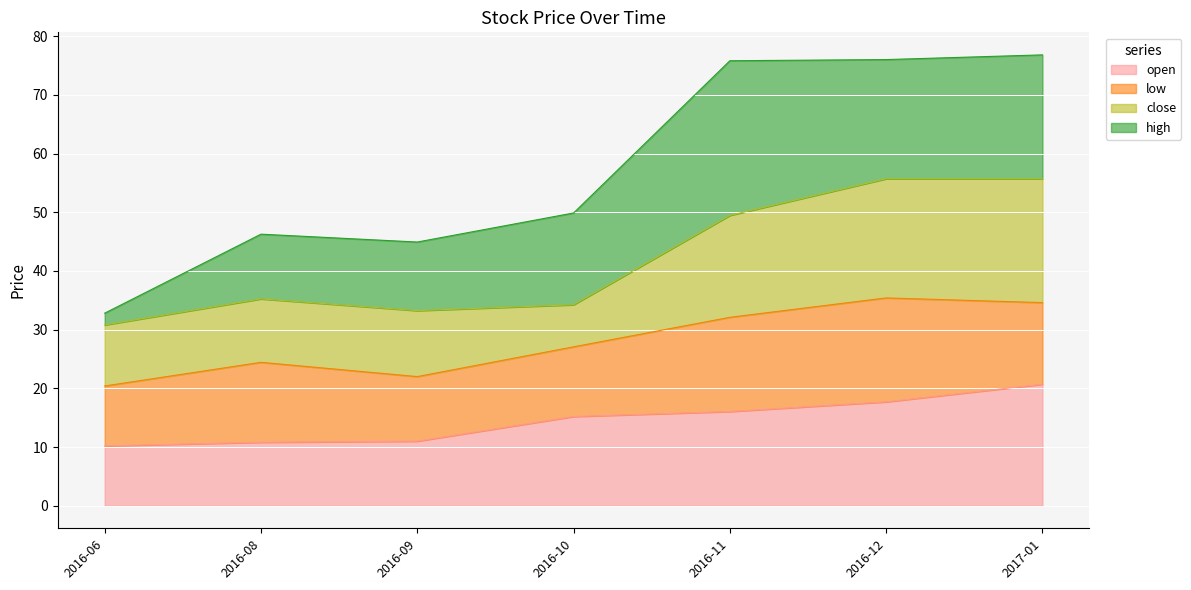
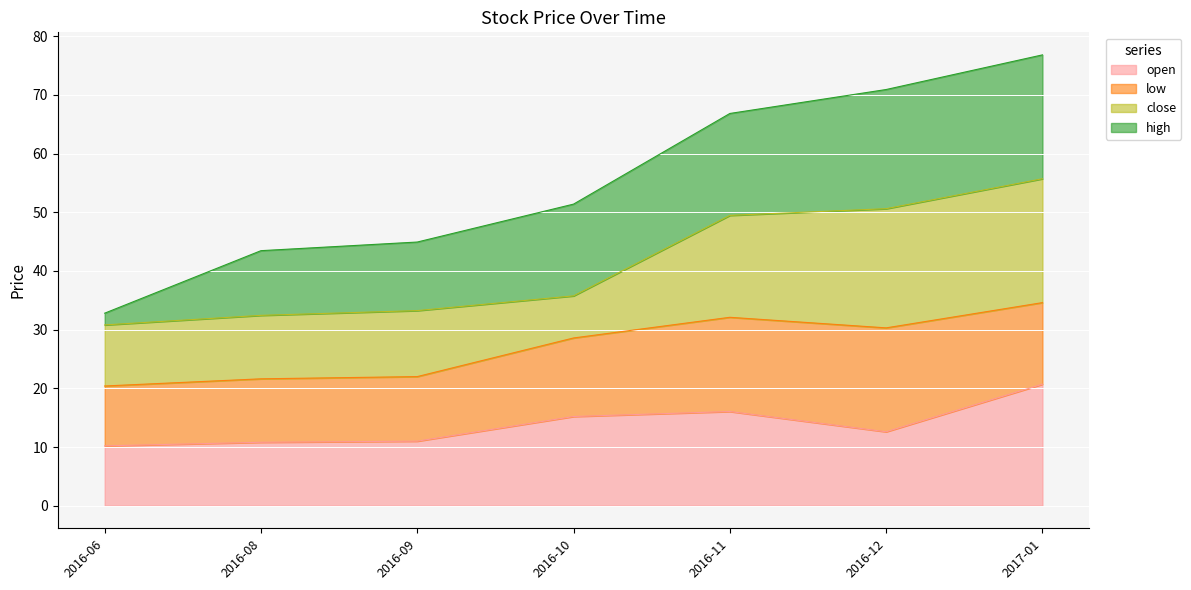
low, 2016-08: 14 -> 11
low, 2016-10: 12 -> 13
high, 2016-11: 26 -> 17
open, 2016-12: 18 -> 13
